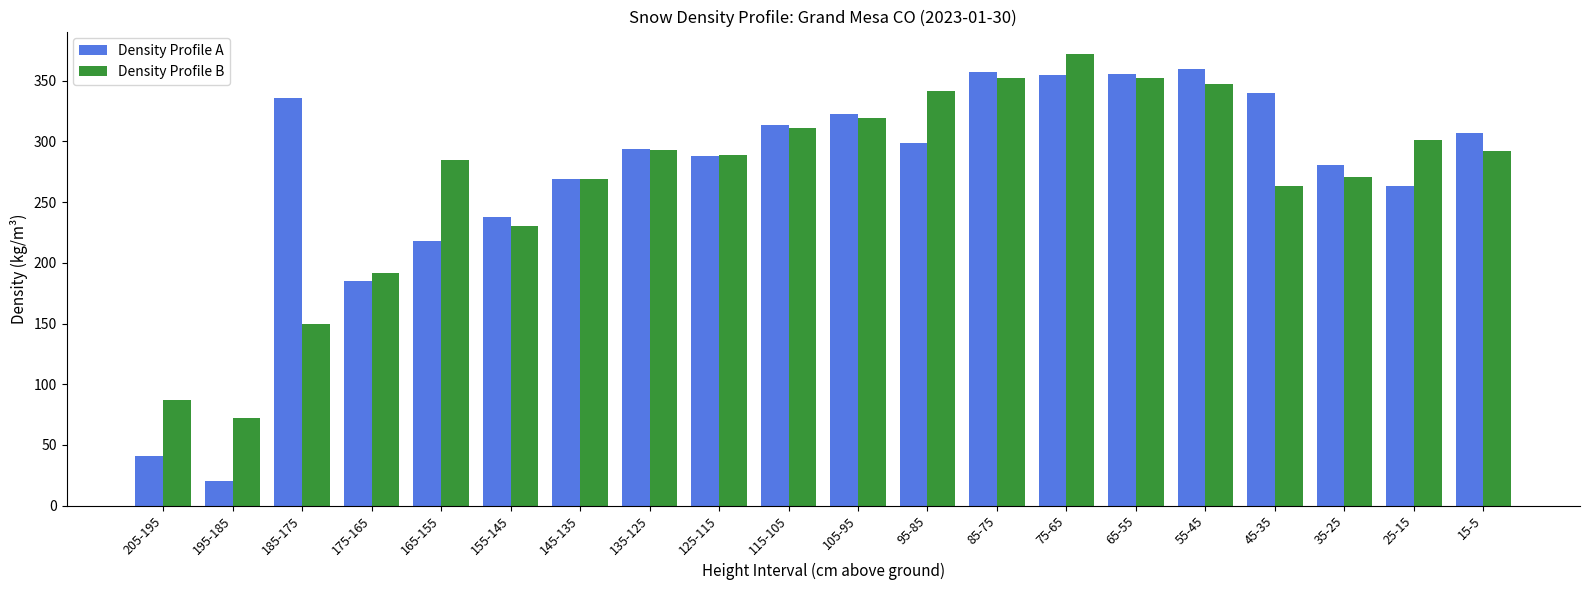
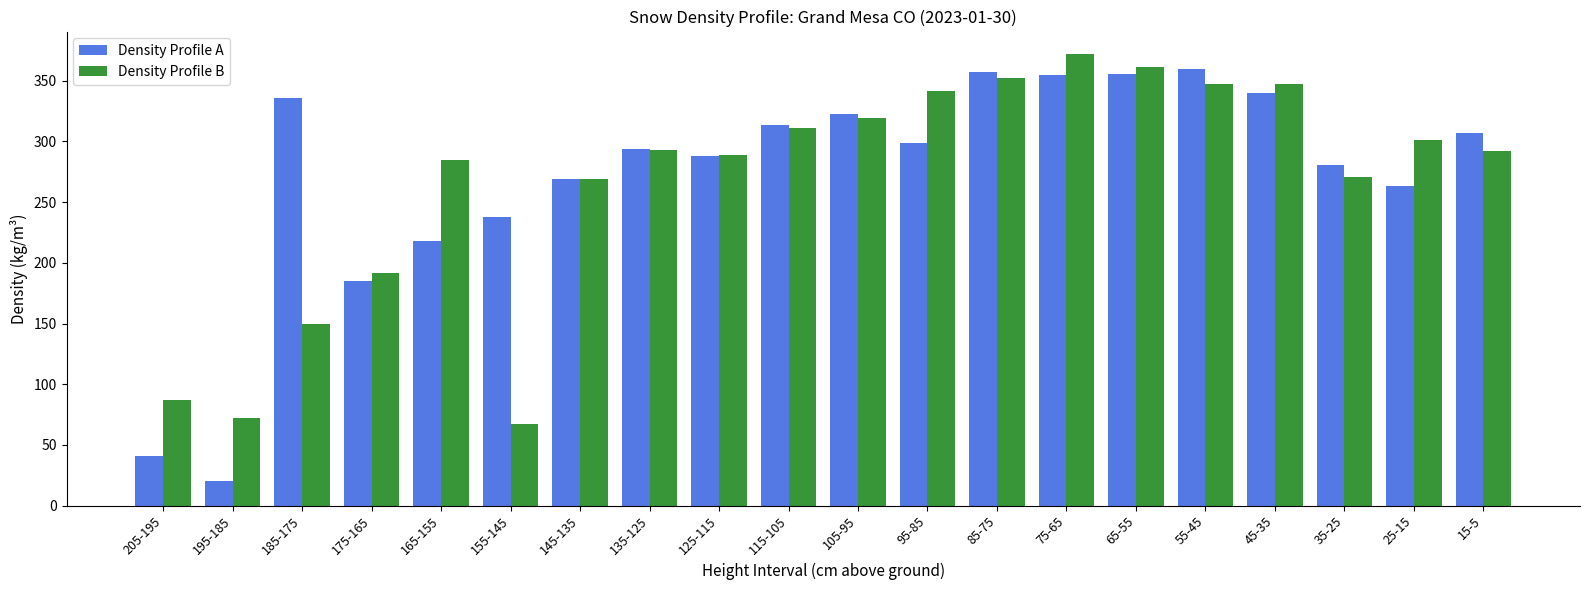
Density Profile B, 155-145: 230 -> 67
Density Profile B, 65-55: 352 -> 361
Density Profile B, 45-35: 263 -> 347
